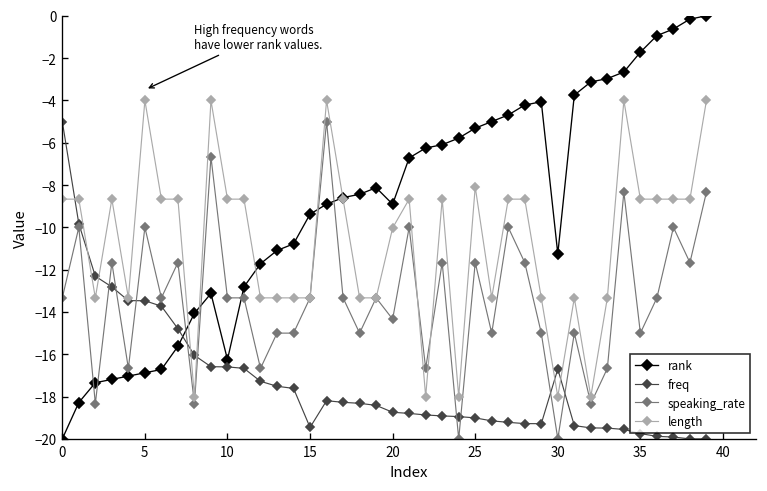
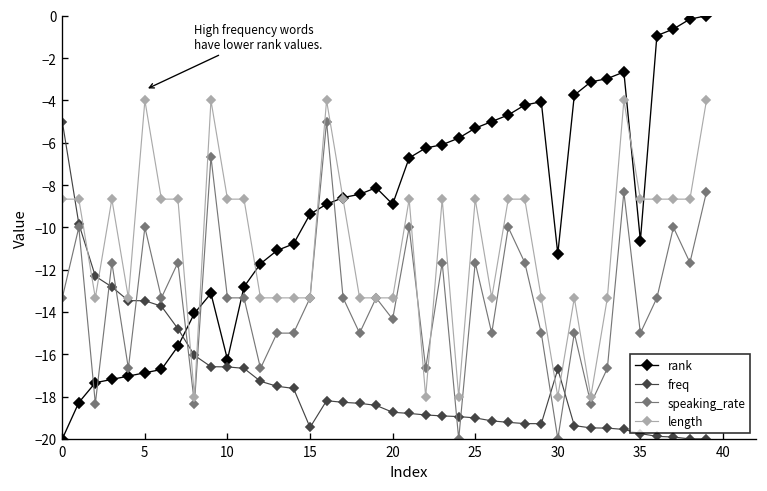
length, 20: -10.0 -> -13.3
length, 25: -8.1 -> -8.7
rank, 35: -1.7 -> -10.6
